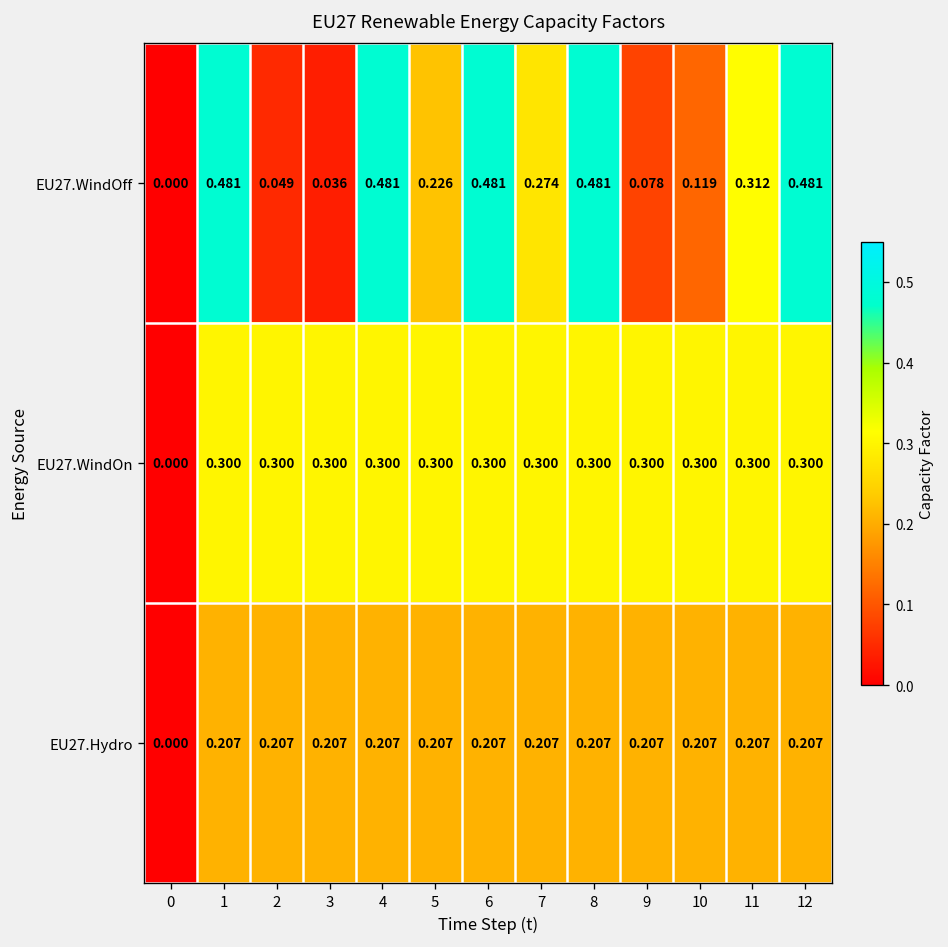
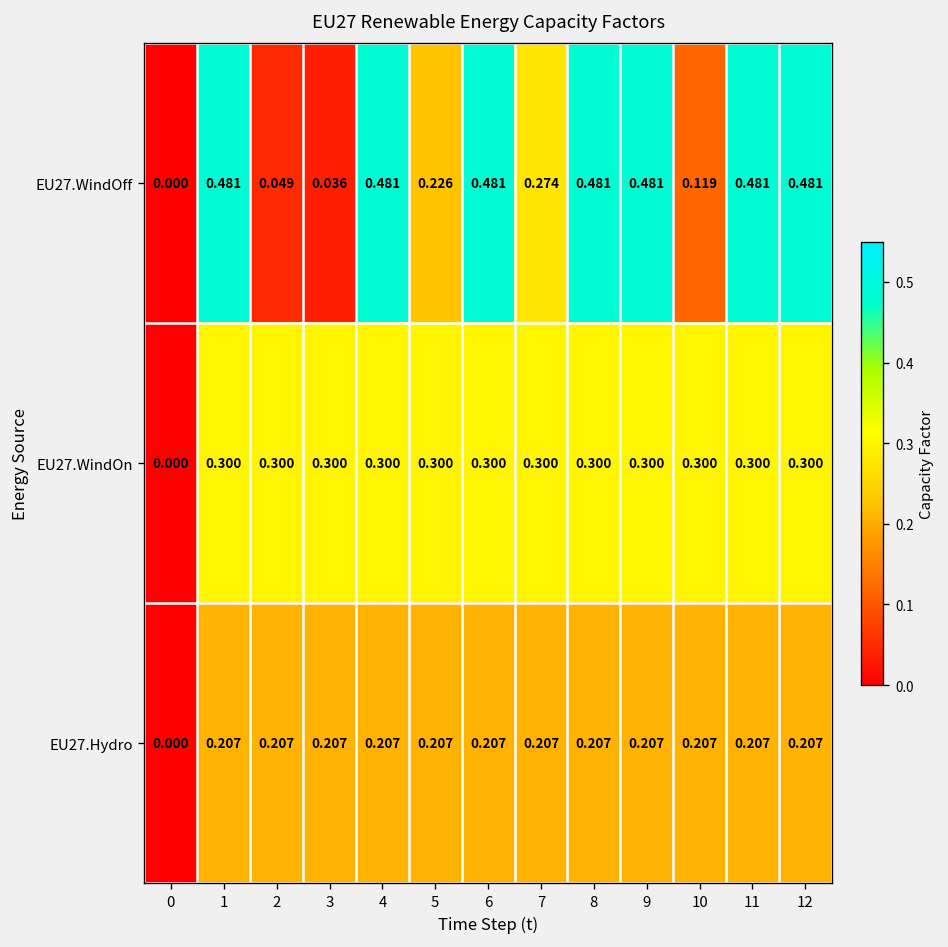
EU27.WindOff, 9: 0.078 -> 0.481
EU27.WindOff, 11: 0.312 -> 0.481
